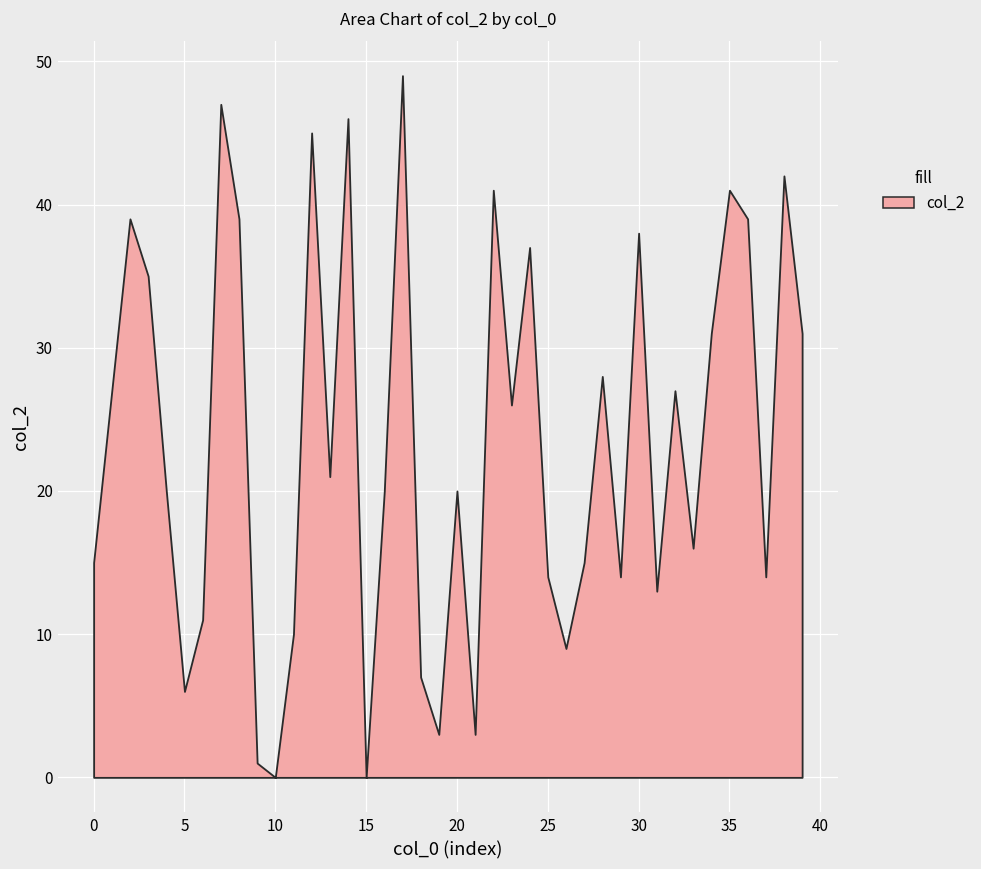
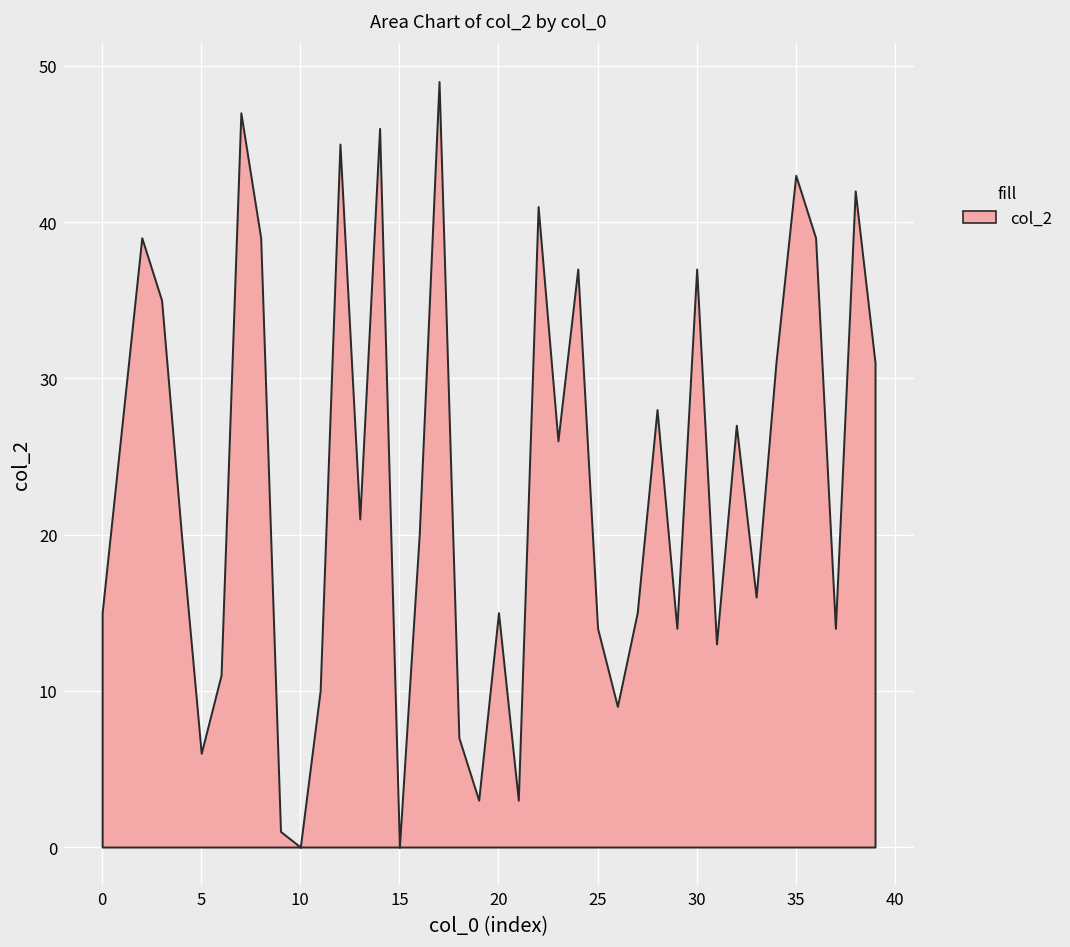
20: 20 -> 15
30: 38 -> 37
35: 41 -> 43
